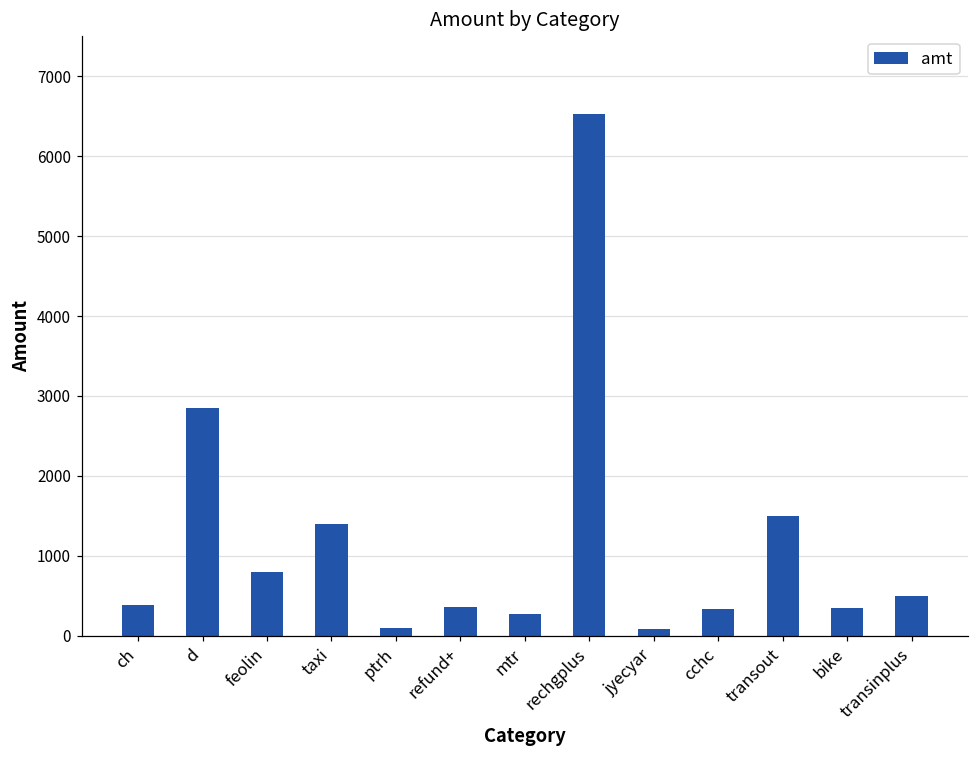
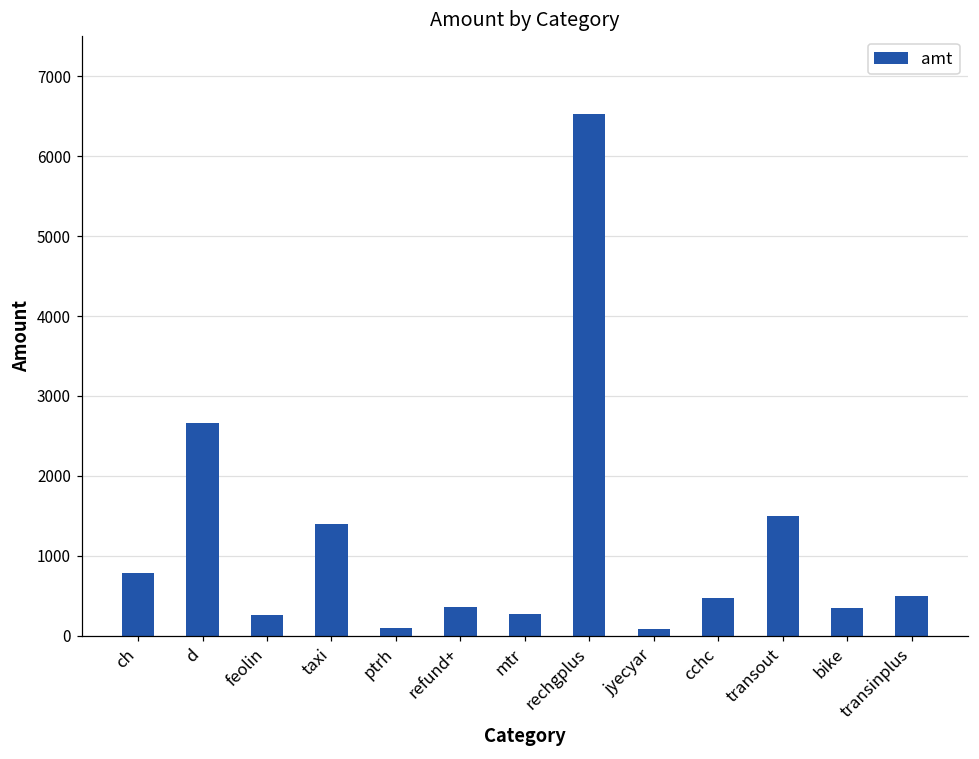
ch: 400 -> 800
d: 2900 -> 2700
feolin: 800 -> 300
cchc: 300 -> 500
